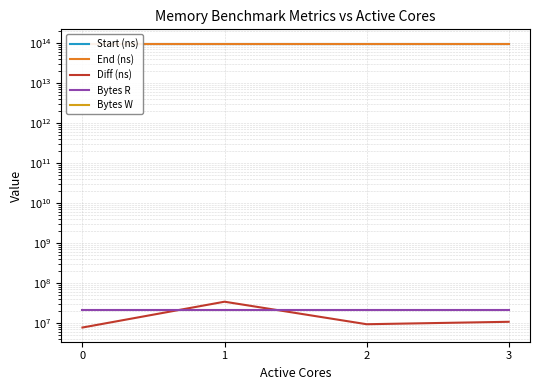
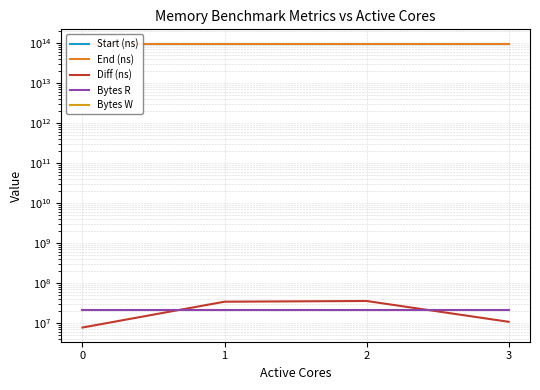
Diff (ns), 2: 9000000 -> 40000000
